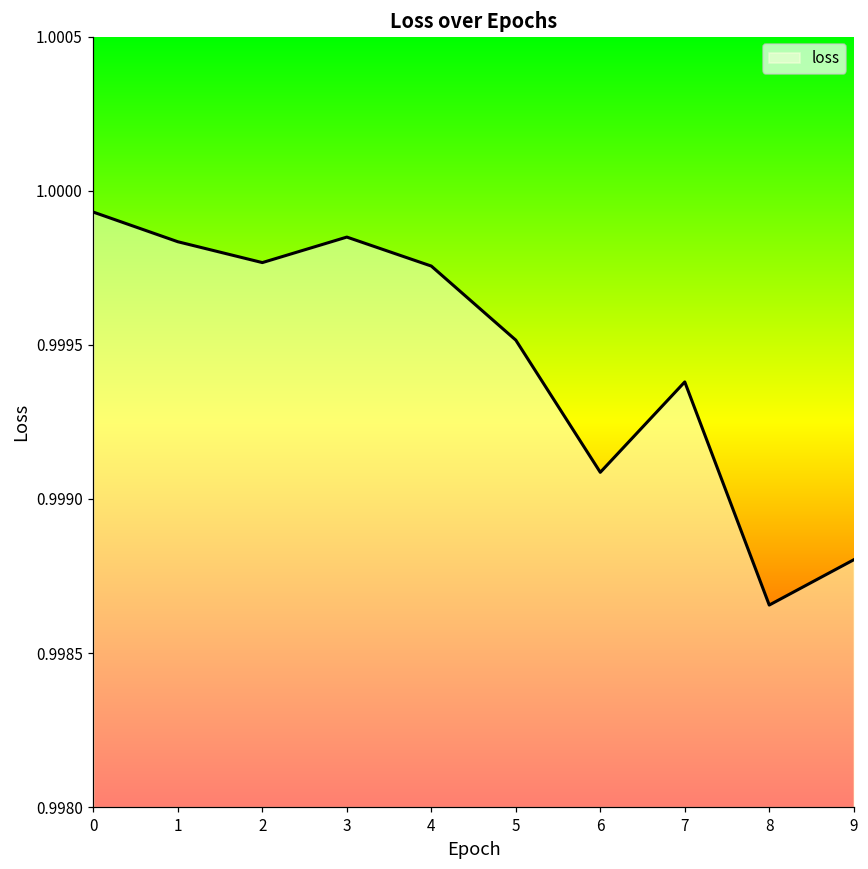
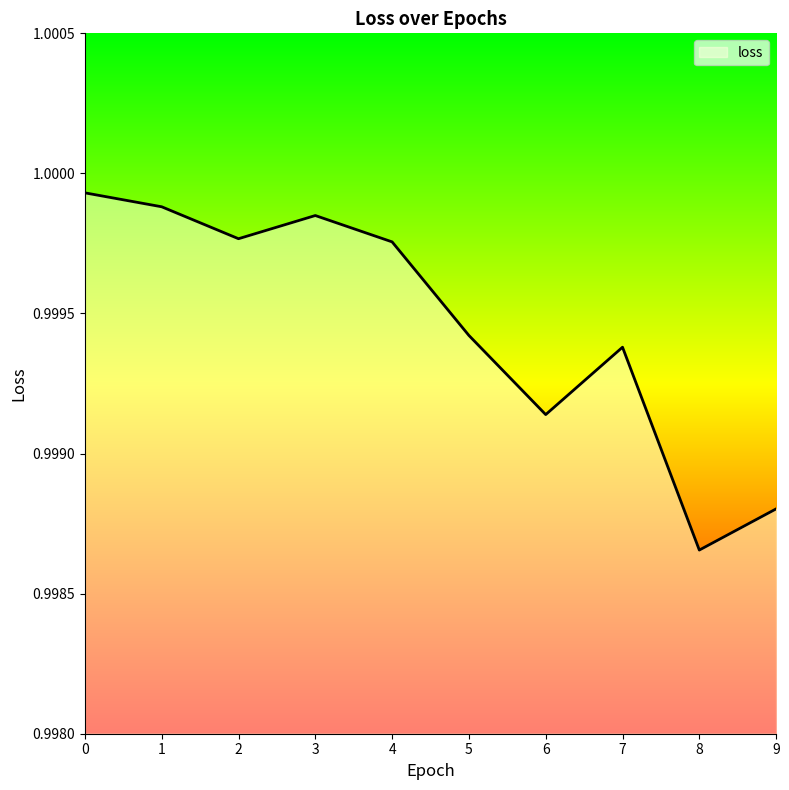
1: 0.99983 -> 0.99988
5: 0.99952 -> 0.99942
6: 0.99909 -> 0.99914
